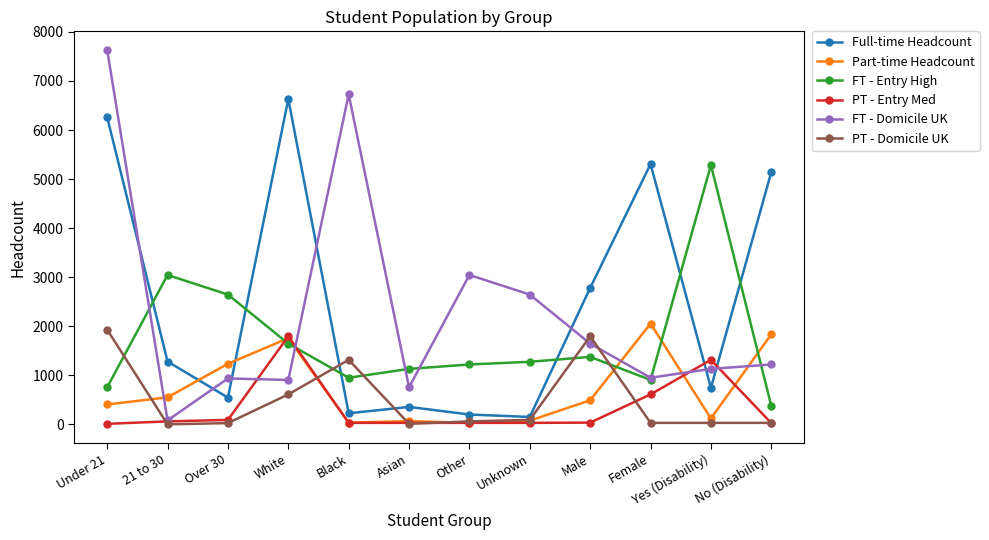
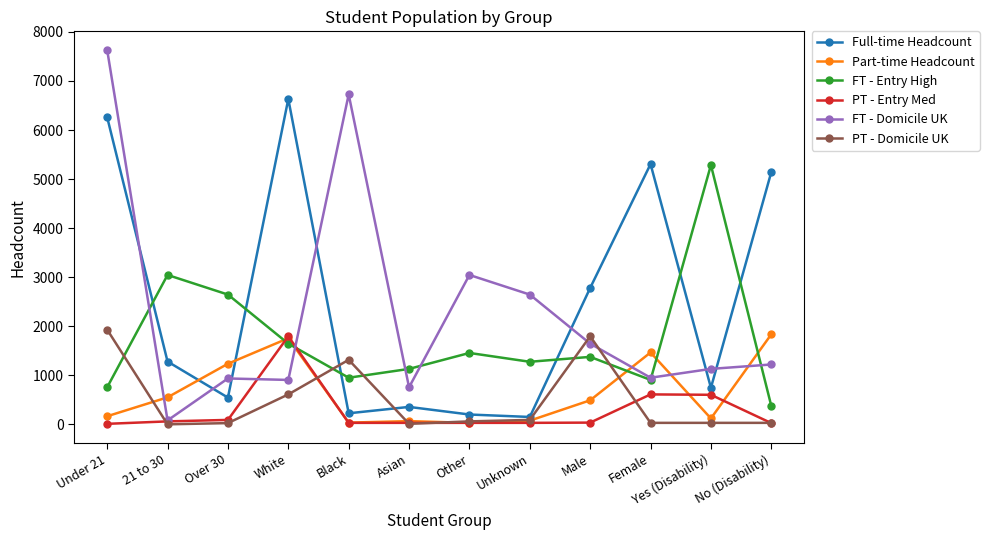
Part-time Headcount, Under 21: 400 -> 200
FT - Entry High, Other: 1200 -> 1500
Part-time Headcount, Female: 2100 -> 1500
PT - Entry Med, Yes (Disability): 1300 -> 600
